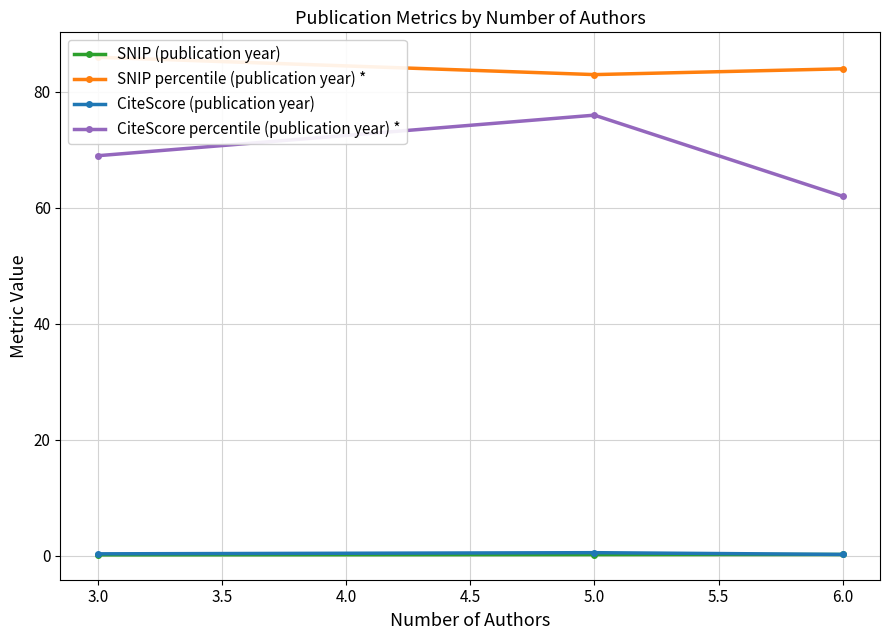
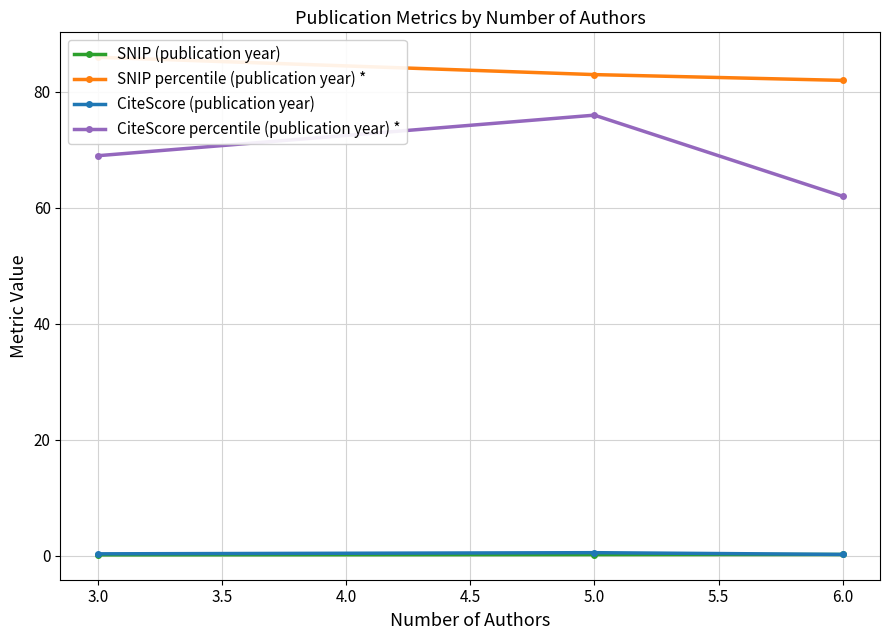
SNIP percentile (publication year) *, 6.0: 84 -> 82
